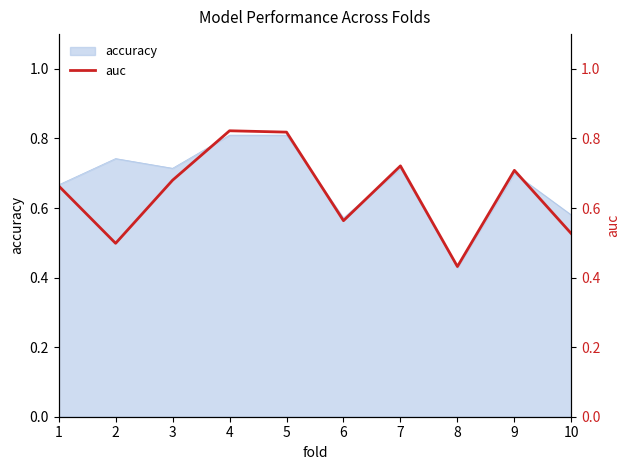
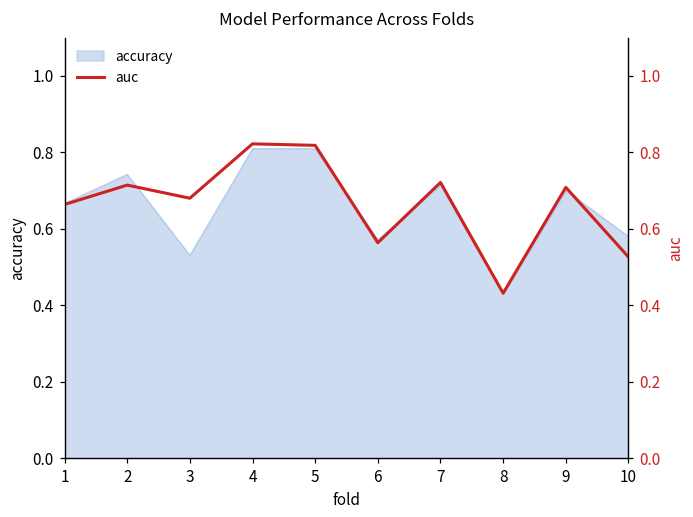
accuracy, 3: 0.71 -> 0.53
auc, 2: 0.50 -> 0.71
